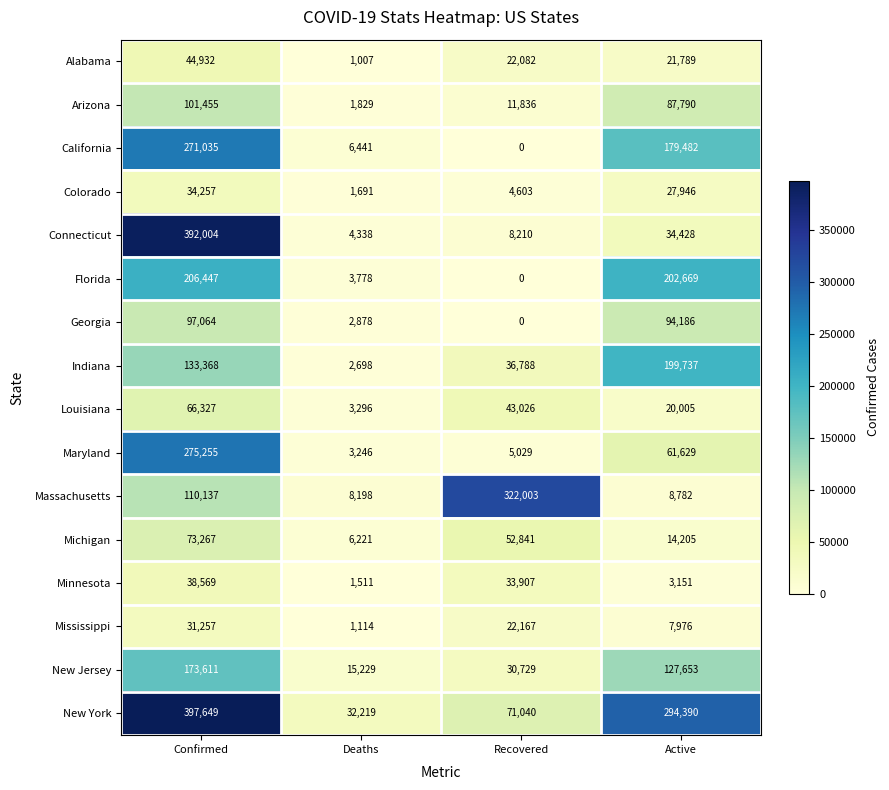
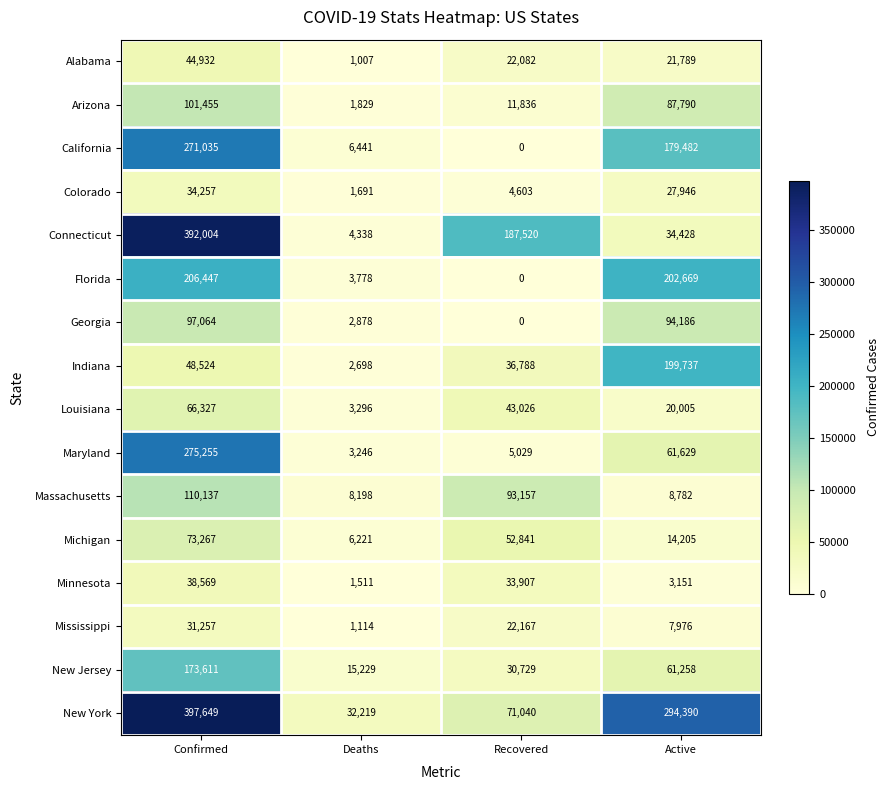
Connecticut, Recovered: 8,210 -> 187,520
Indiana, Confirmed: 133,368 -> 48,524
Massachusetts, Recovered: 322,003 -> 93,157
New Jersey, Active: 127,653 -> 61,258
